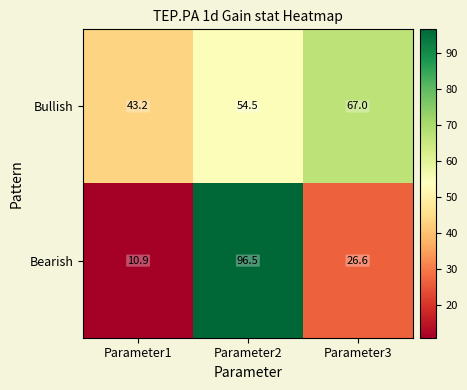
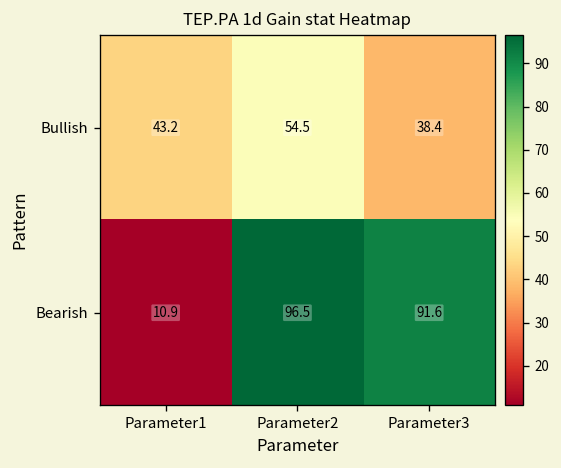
Bullish, Parameter3: 67.0 -> 38.4
Bearish, Parameter3: 26.6 -> 91.6
